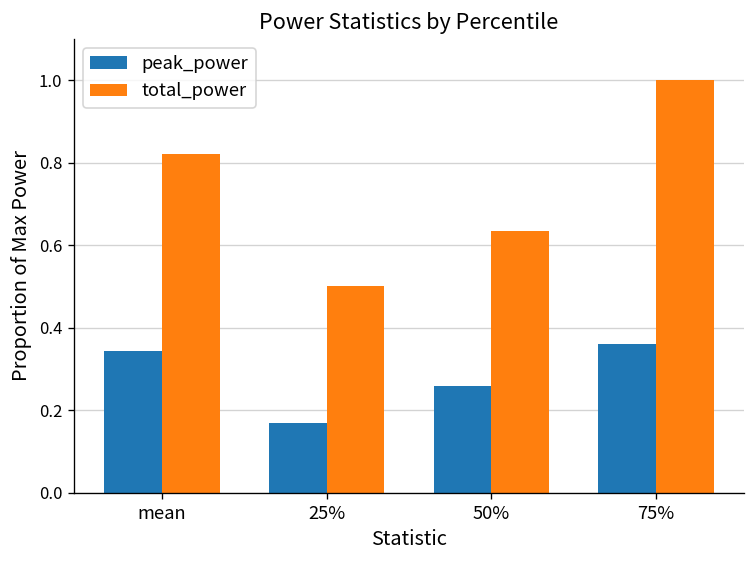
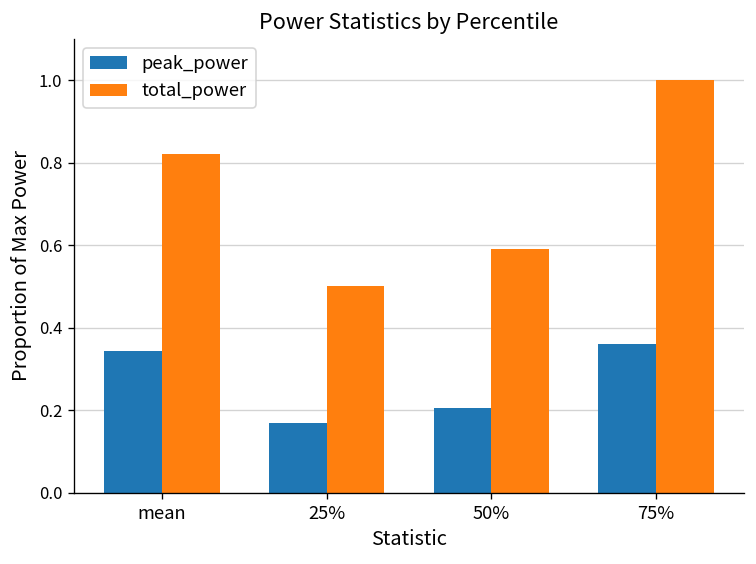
peak_power, 50%: 0.26 -> 0.21
total_power, 50%: 0.64 -> 0.59
